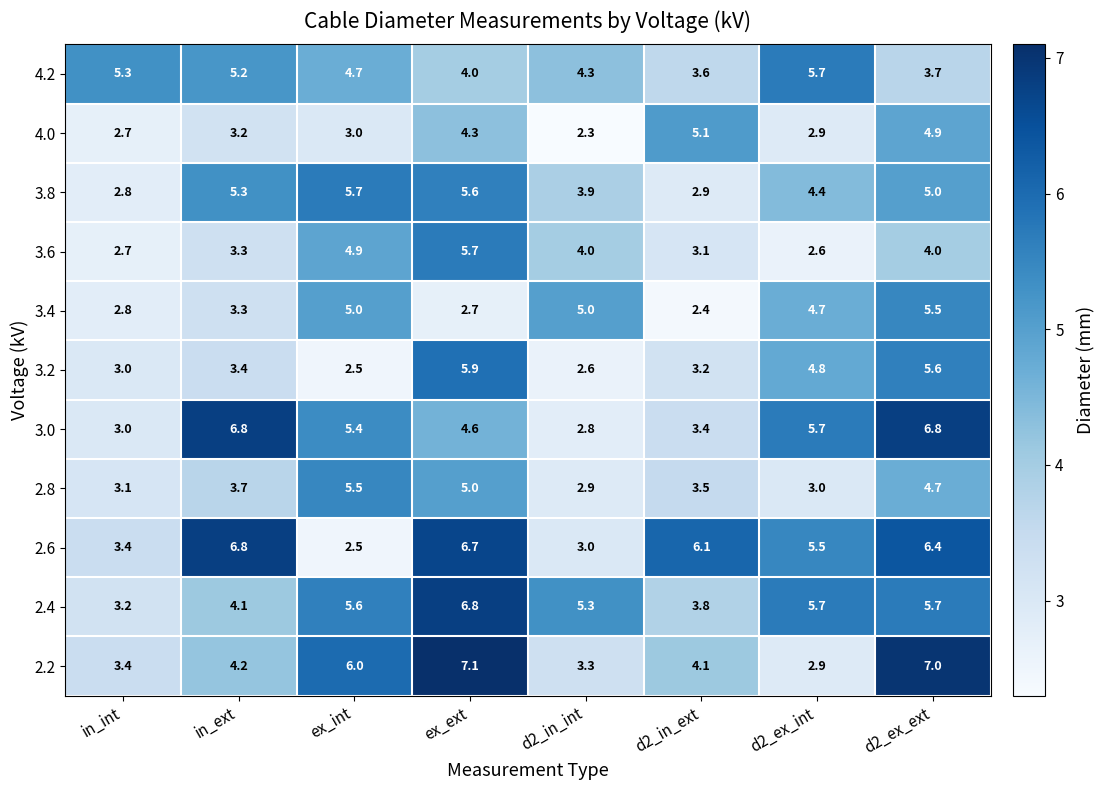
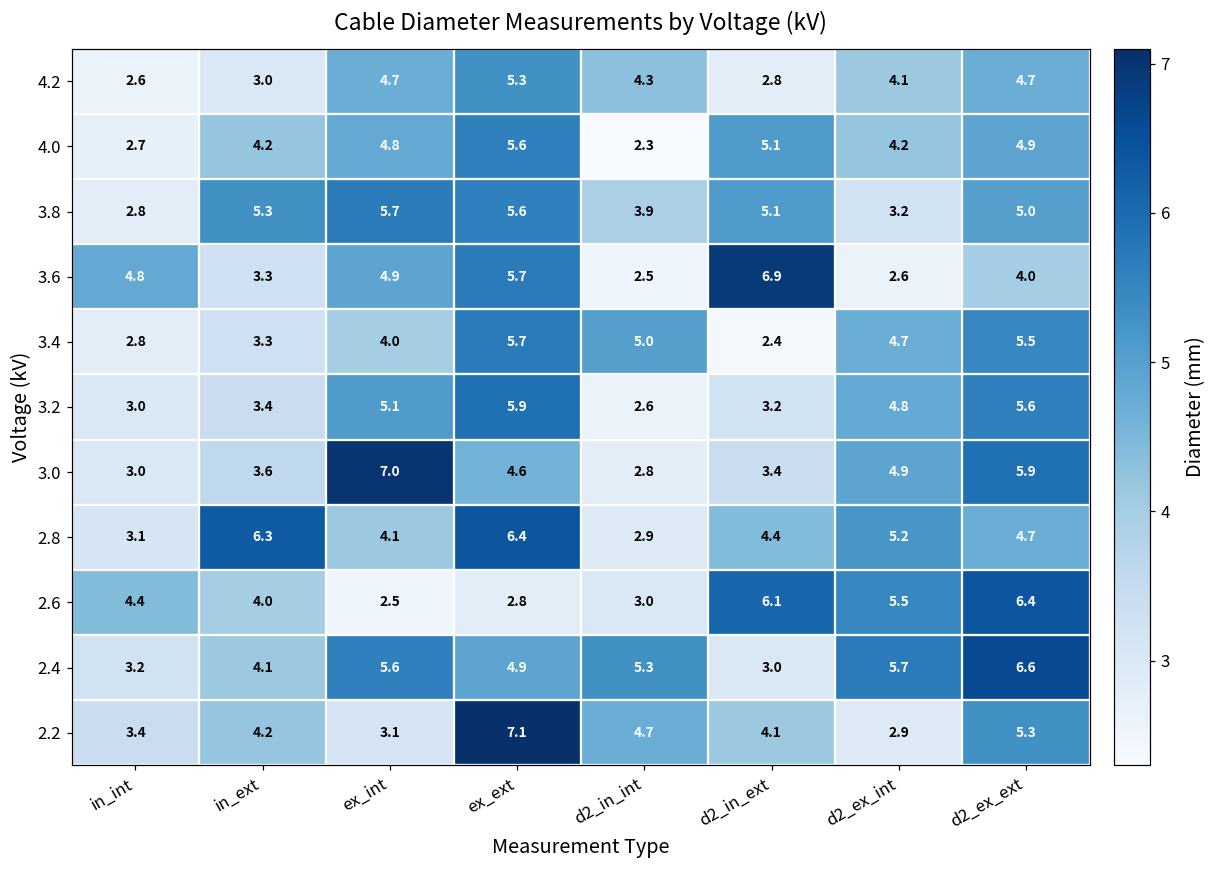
4.2, in_int: 5.3 -> 2.6
4.2, in_ext: 5.2 -> 3.0
4.2, ex_ext: 4.0 -> 5.3
4.2, d2_in_ext: 3.6 -> 2.8
4.2, d2_ex_int: 5.7 -> 4.1
4.2, d2_ex_ext: 3.7 -> 4.7
4.0, in_ext: 3.2 -> 4.2
4.0, ex_int: 3.0 -> 4.8
4.0, ex_ext: 4.3 -> 5.6
4.0, d2_ex_int: 2.9 -> 4.2
3.8, d2_in_ext: 2.9 -> 5.1
3.8, d2_ex_int: 4.4 -> 3.2
3.6, in_int: 2.7 -> 4.8
3.6, d2_in_int: 4.0 -> 2.5
3.6, d2_in_ext: 3.1 -> 6.9
3.4, ex_int: 5.0 -> 4.0
3.4, ex_ext: 2.7 -> 5.7
3.2, ex_int: 2.5 -> 5.1
3.0, in_ext: 6.8 -> 3.6
3.0, ex_int: 5.4 -> 7.0
3.0, d2_ex_int: 5.7 -> 4.9
3.0, d2_ex_ext: 6.8 -> 5.9
2.8, in_ext: 3.7 -> 6.3
2.8, ex_int: 5.5 -> 4.1
2.8, ex_ext: 5.0 -> 6.4
2.8, d2_in_ext: 3.5 -> 4.4
2.8, d2_ex_int: 3.0 -> 5.2
2.6, in_int: 3.4 -> 4.4
2.6, in_ext: 6.8 -> 4.0
2.6, ex_ext: 6.7 -> 2.8
2.4, ex_ext: 6.8 -> 4.9
2.4, d2_in_ext: 3.8 -> 3.0
2.4, d2_ex_ext: 5.7 -> 6.6
2.2, ex_int: 6.0 -> 3.1
2.2, d2_in_int: 3.3 -> 4.7
2.2, d2_ex_ext: 7.0 -> 5.3
